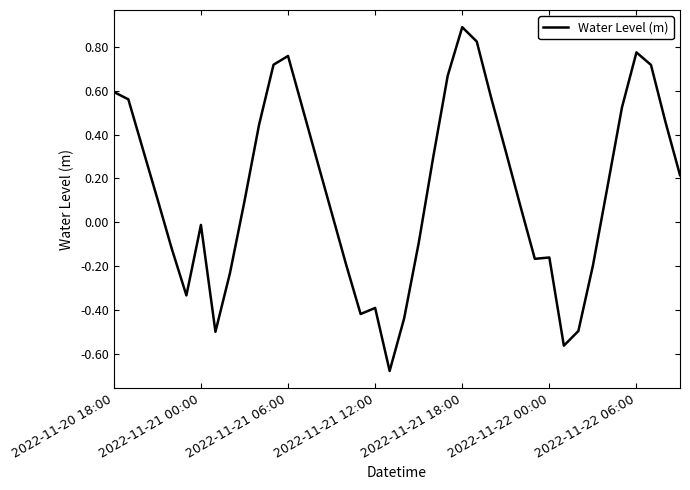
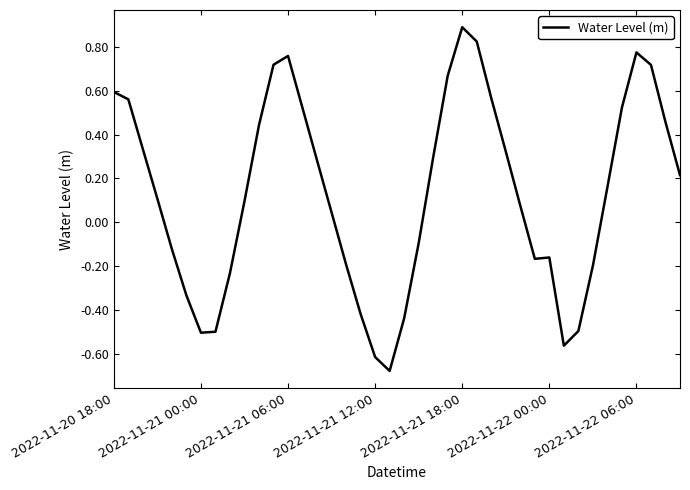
2022-11-21 00:00: -0.01 -> -0.50
2022-11-21 12:00: -0.39 -> -0.62
